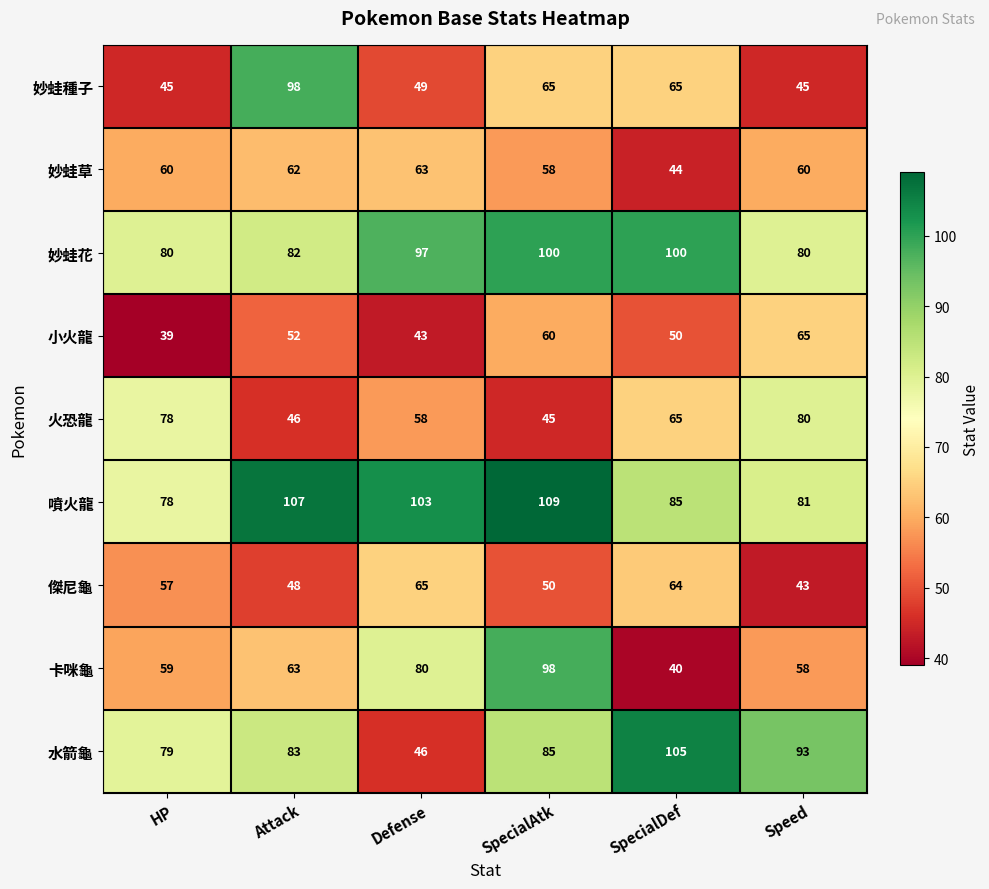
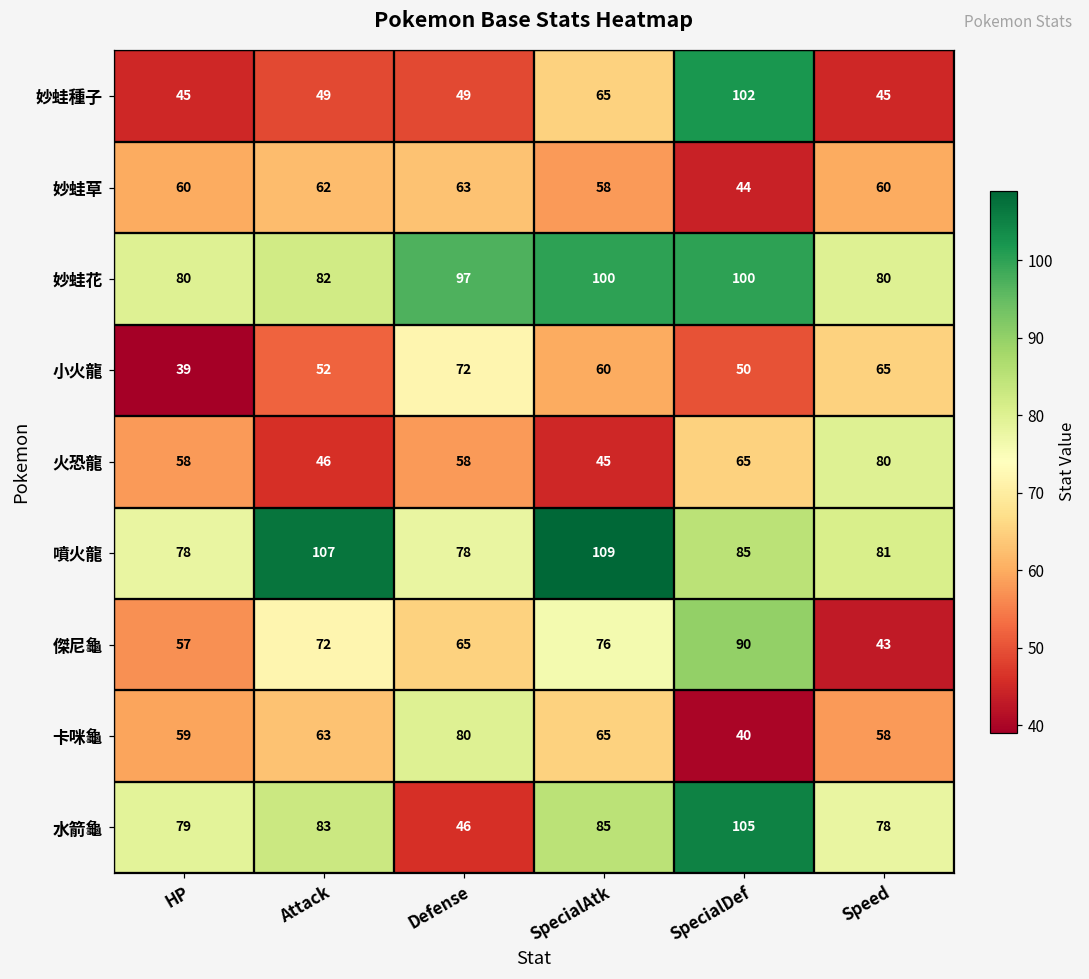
妙蛙種子, Attack: 98 -> 49
妙蛙種子, SpecialDef: 65 -> 102
小火龍, Defense: 43 -> 72
火恐龍, HP: 78 -> 58
噴火龍, Defense: 103 -> 78
傑尼龜, Attack: 48 -> 72
傑尼龜, SpecialAtk: 50 -> 76
傑尼龜, SpecialDef: 64 -> 90
卡咪龜, SpecialAtk: 98 -> 65
水箭龜, Speed: 93 -> 78
